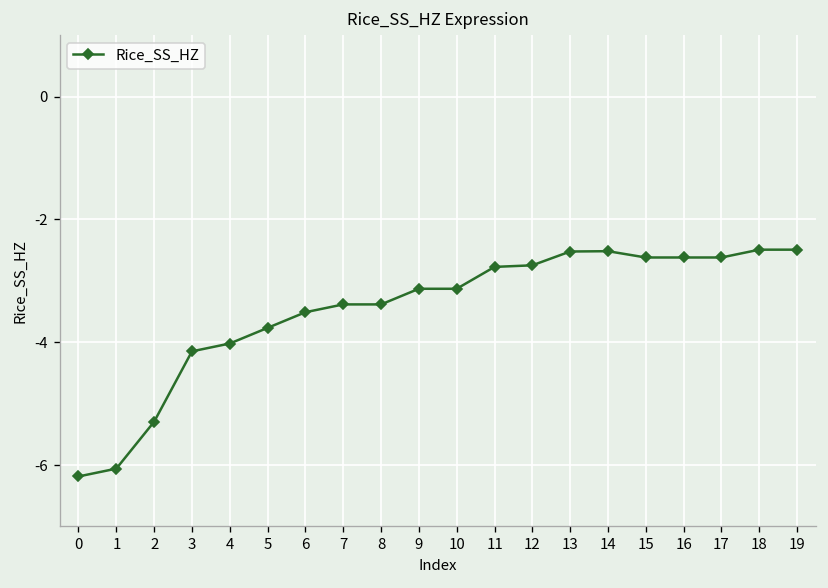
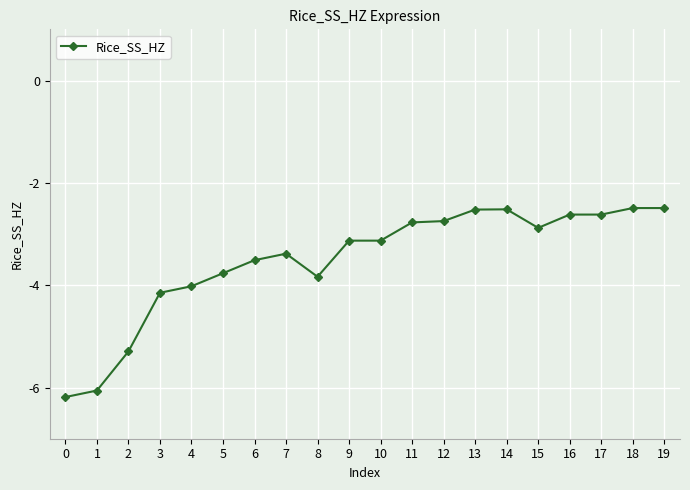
8: -3.4 -> -3.8
15: -2.6 -> -2.9
